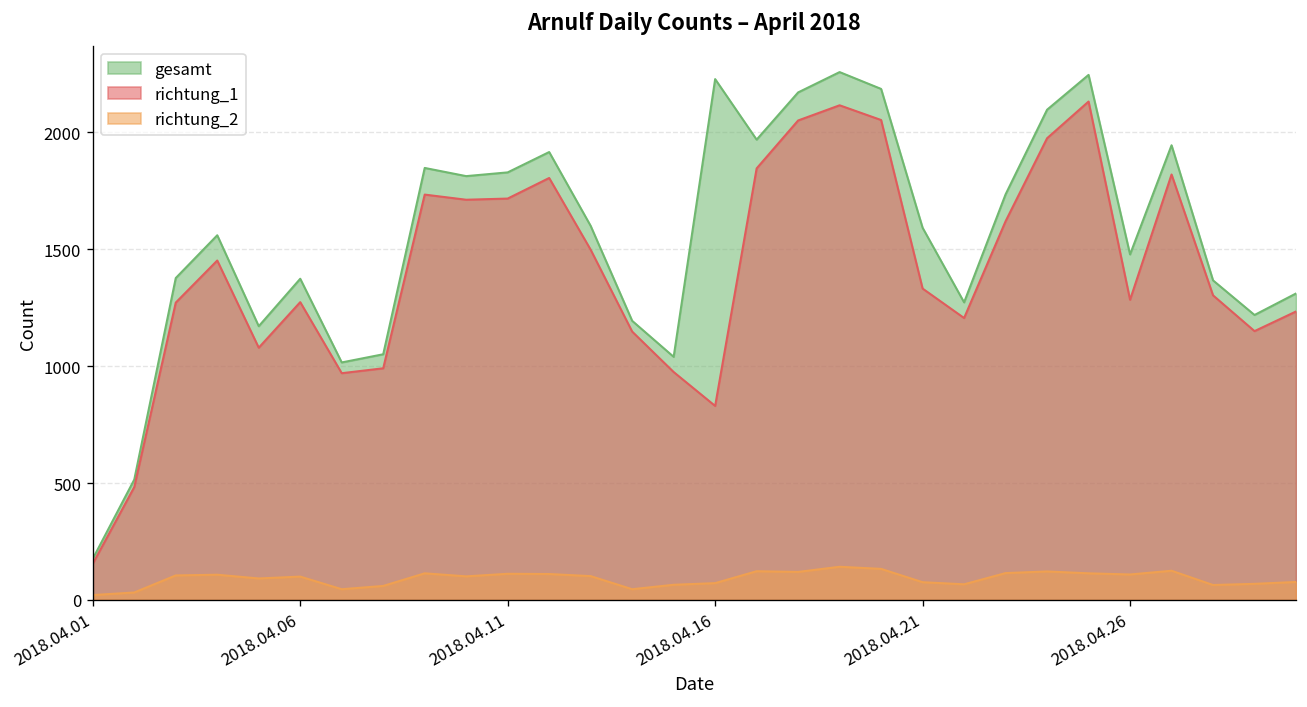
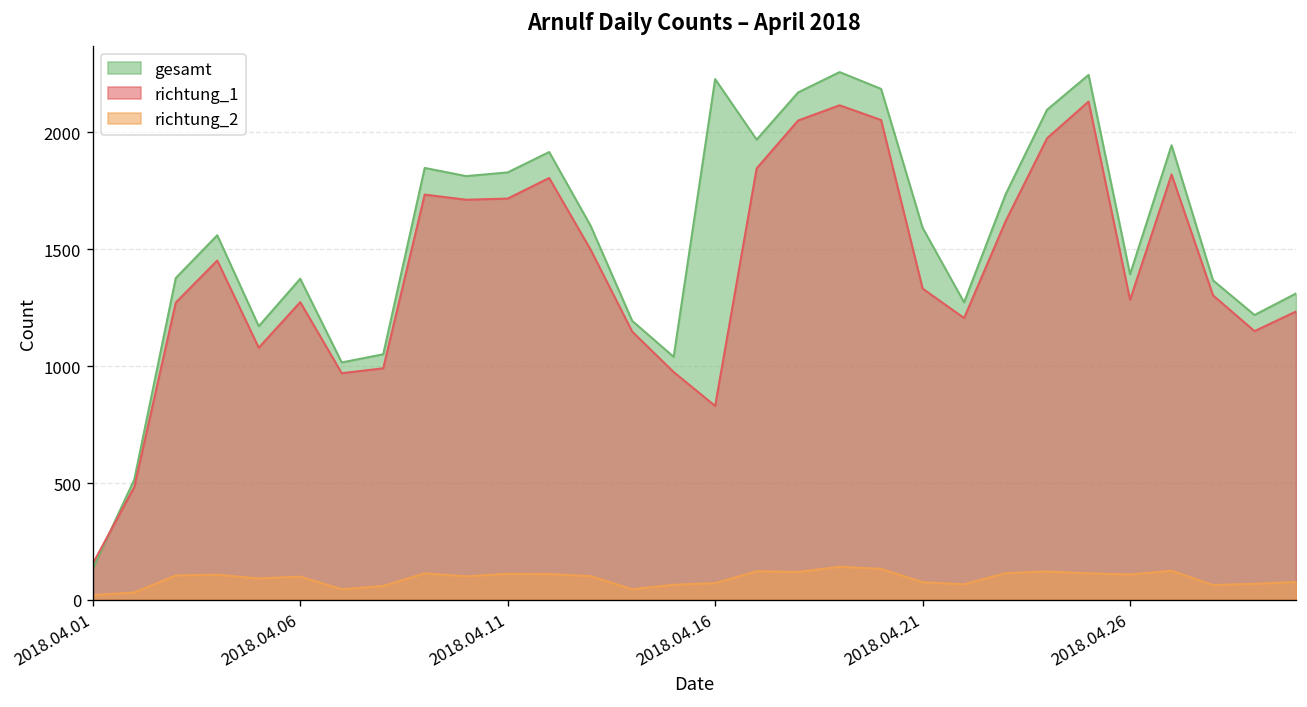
gesamt, 2018.04.01: 180 -> 130
gesamt, 2018.04.26: 1480 -> 1390
